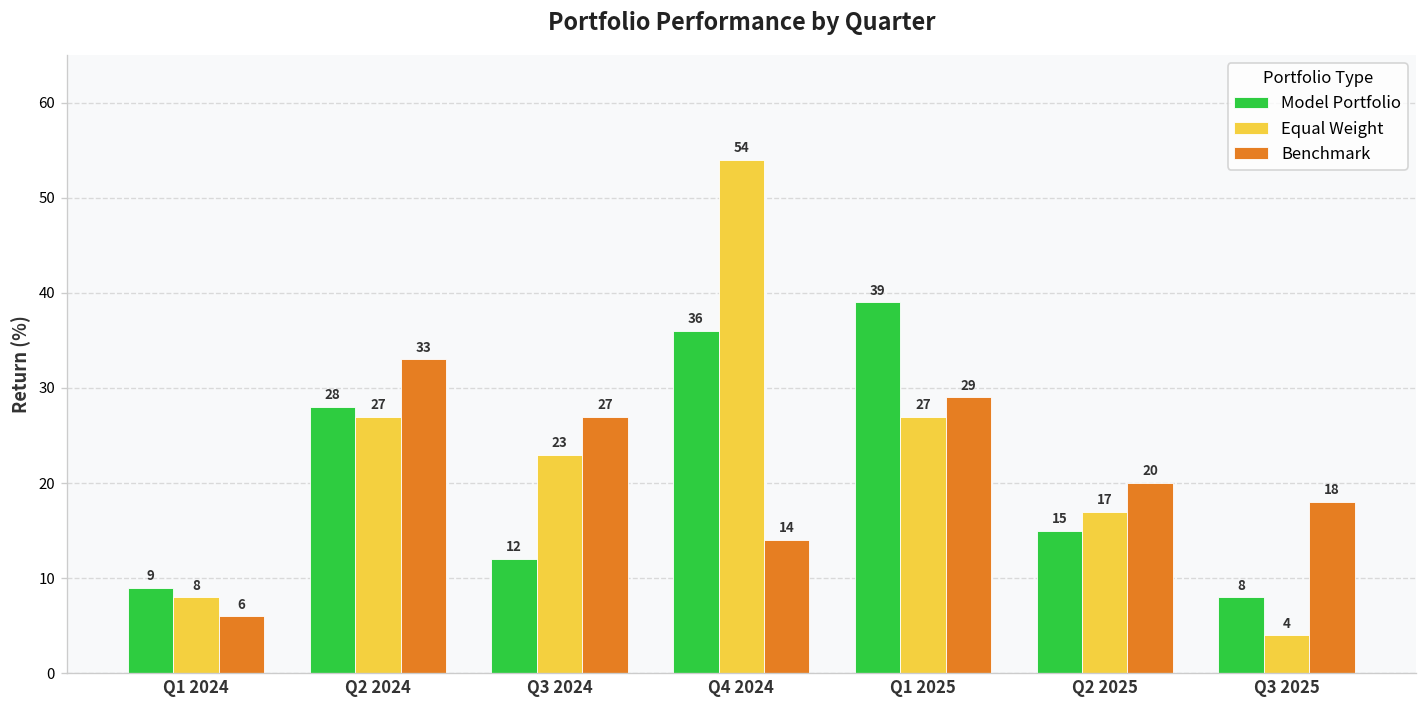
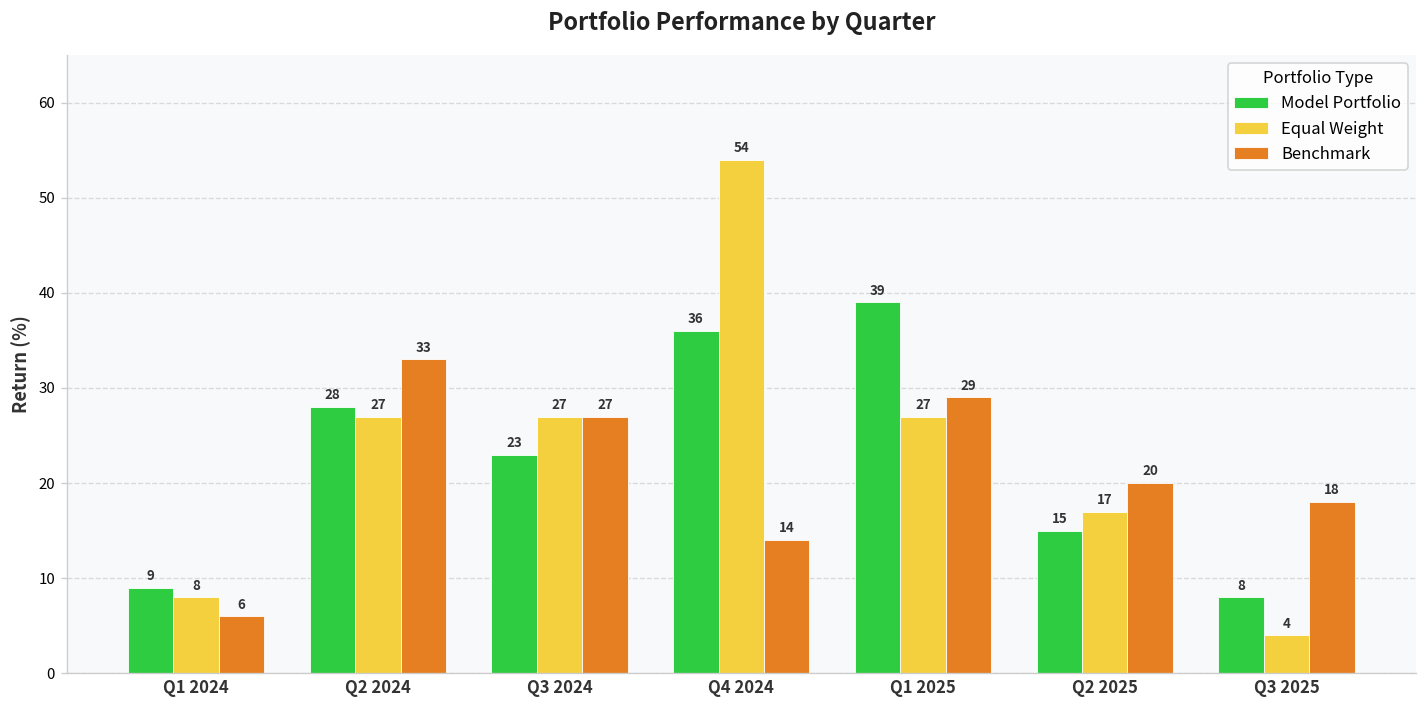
Model Portfolio, Q3 2024: 12 -> 23
Equal Weight, Q3 2024: 23 -> 27
